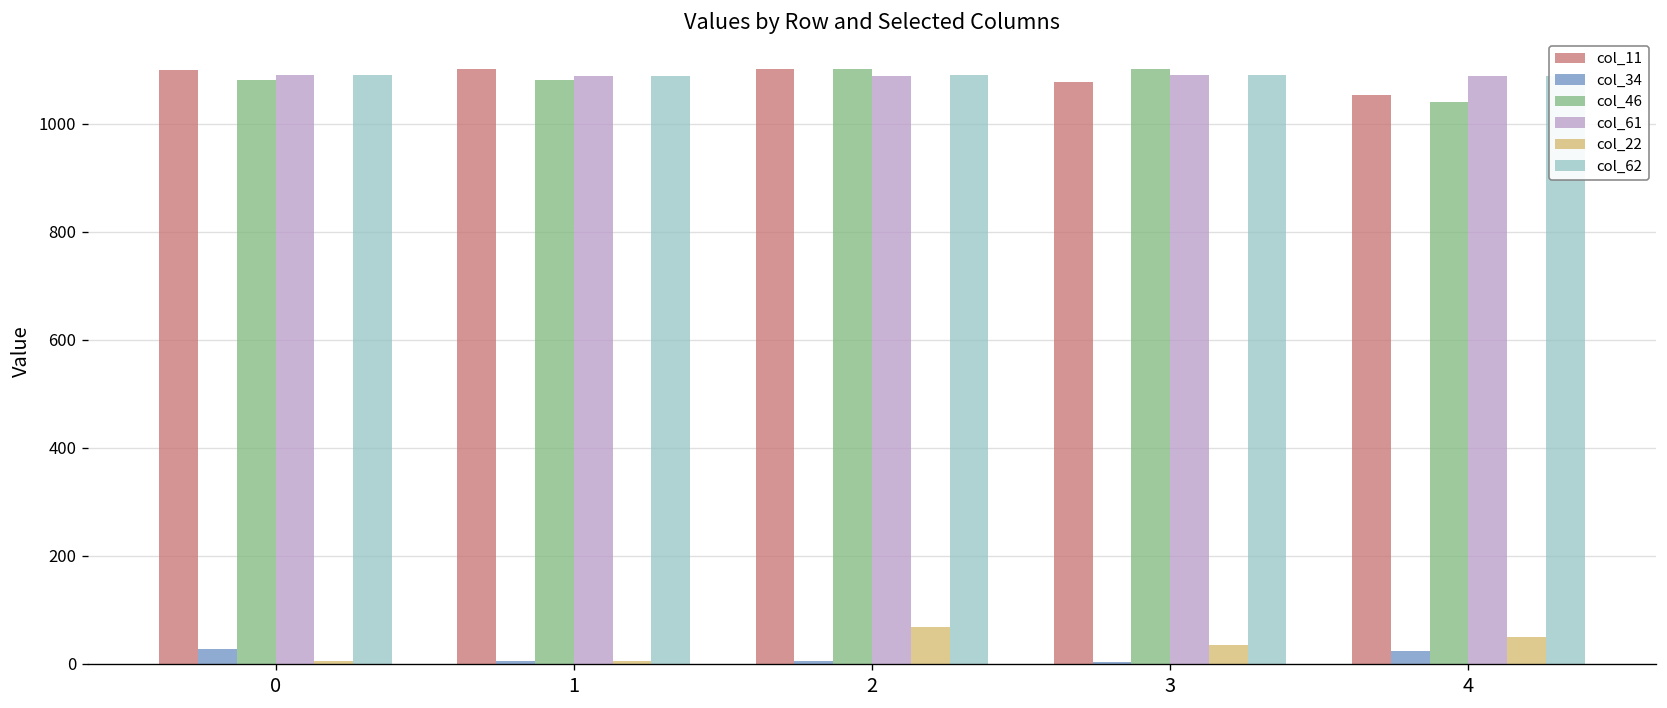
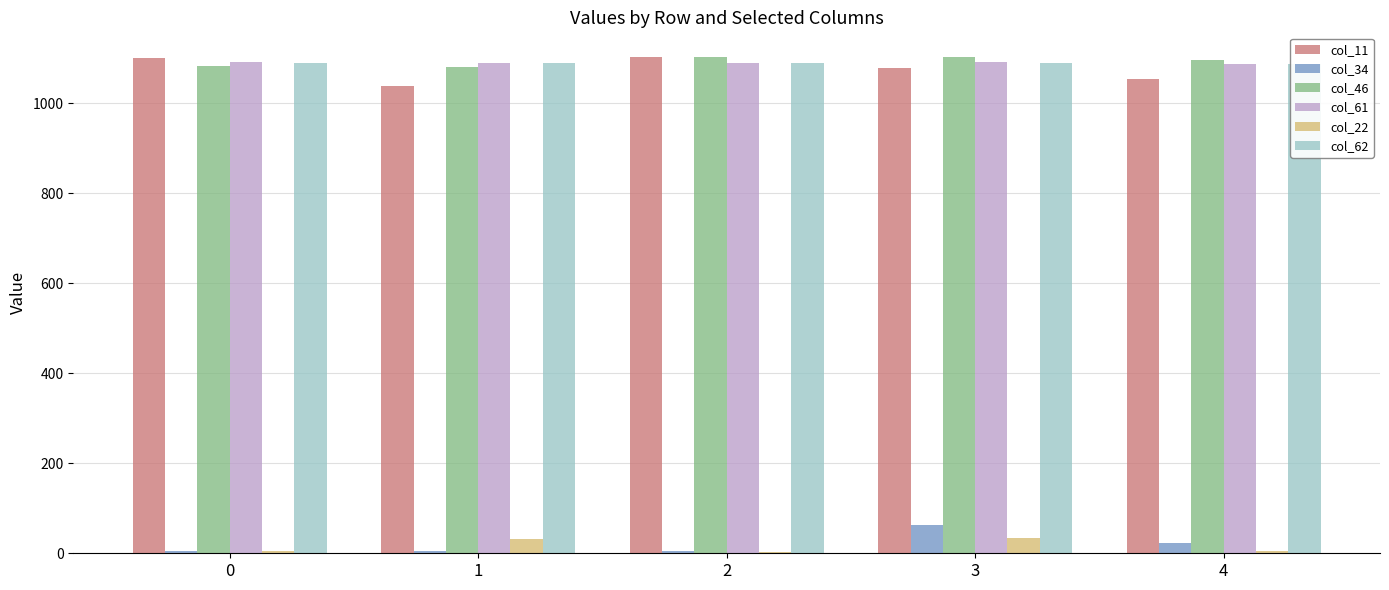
col_34, 0: 30 -> 10
col_11, 1: 1100 -> 1040
col_22, 1: 10 -> 30
col_22, 2: 70 -> 0
col_34, 3: 0 -> 60
col_46, 4: 1040 -> 1100
col_22, 4: 50 -> 10
